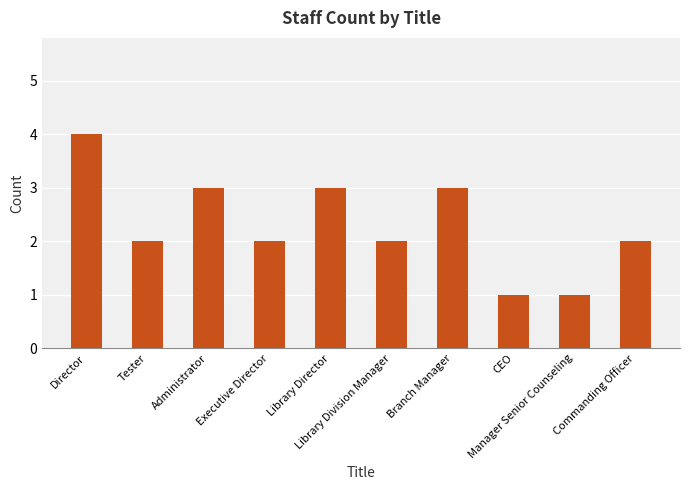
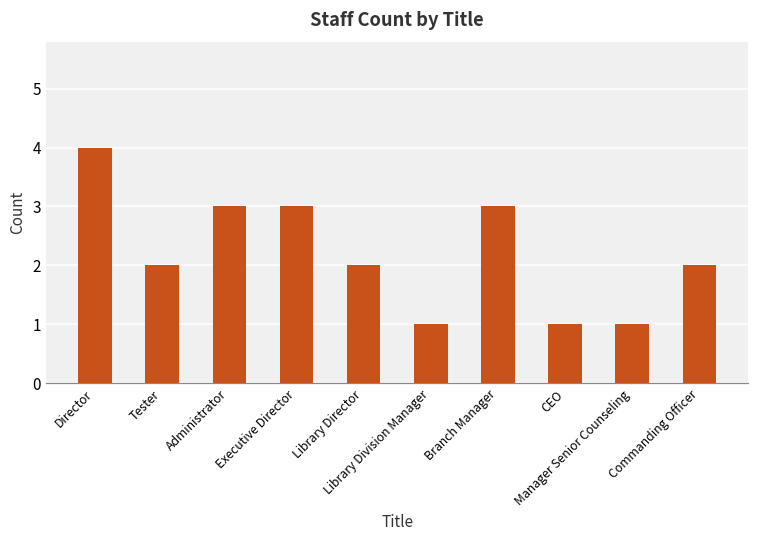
Executive Director: 2 -> 3
Library Director: 3 -> 2
Library Division Manager: 2 -> 1
